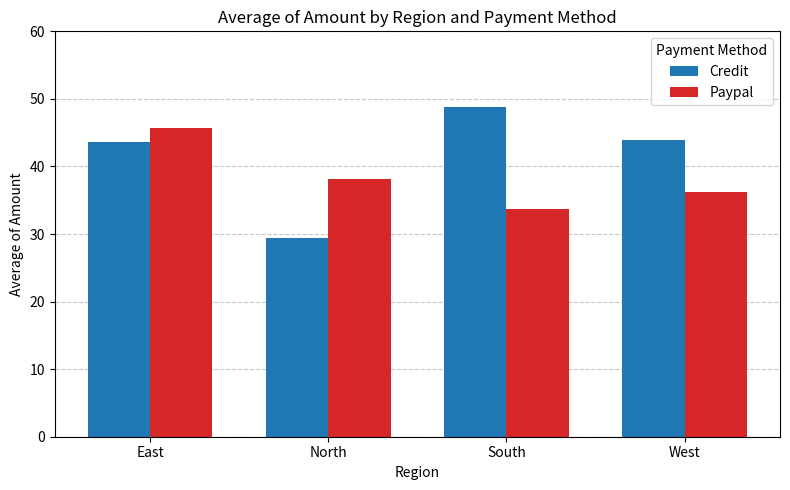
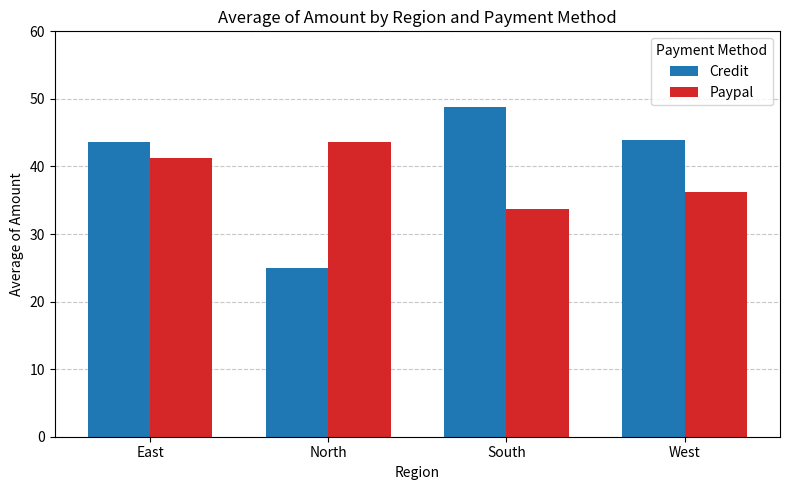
Paypal, East: 46 -> 41
Credit, North: 29 -> 25
Paypal, North: 38 -> 44
